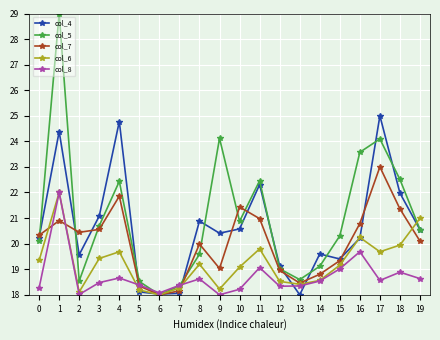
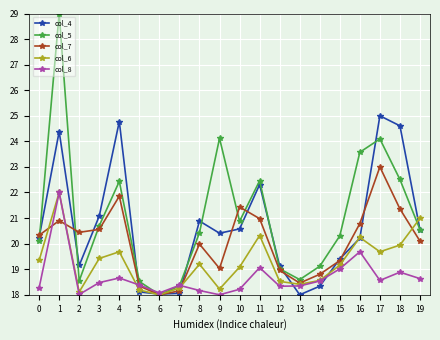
col_4, 2: 19.6 -> 19.1
col_5, 8: 19.6 -> 20.4
col_8, 8: 18.6 -> 18.2
col_6, 11: 19.8 -> 20.3
col_4, 14: 19.6 -> 18.3
col_4, 18: 22.0 -> 24.6
